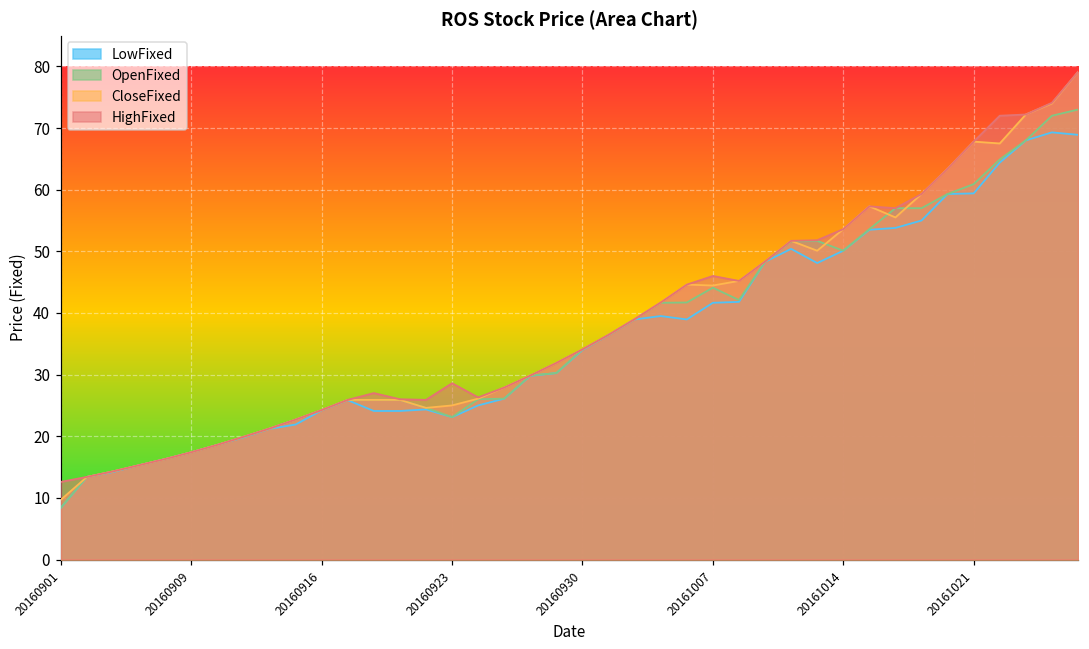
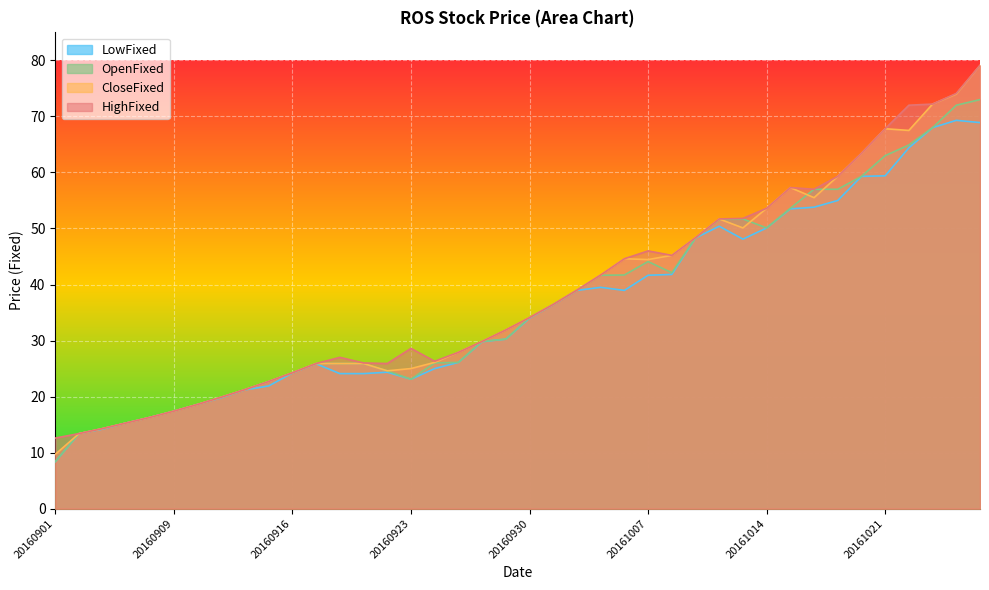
OpenFixed, 20161021: 61 -> 63
